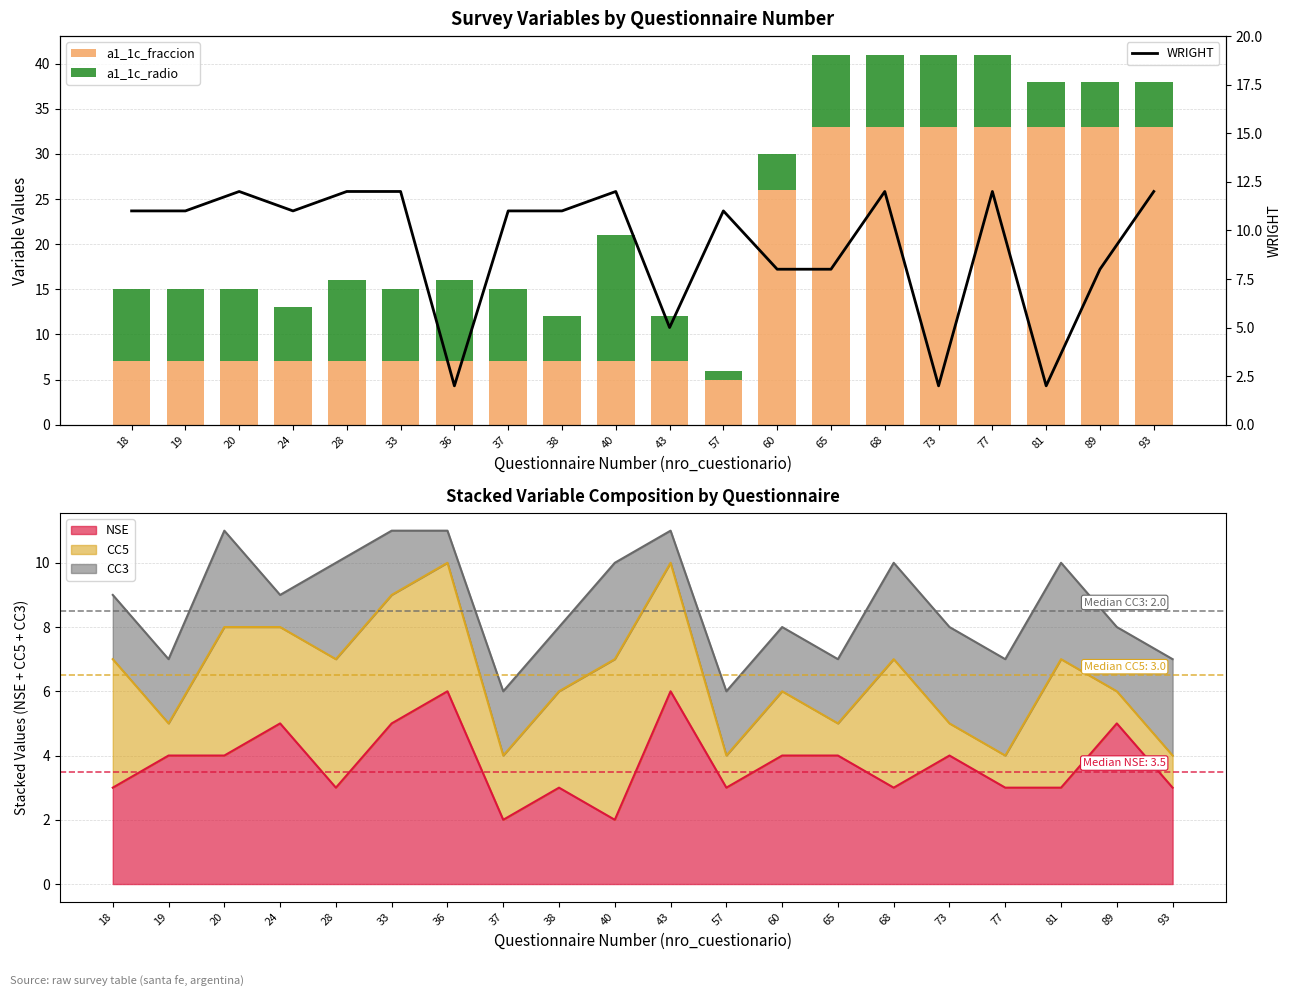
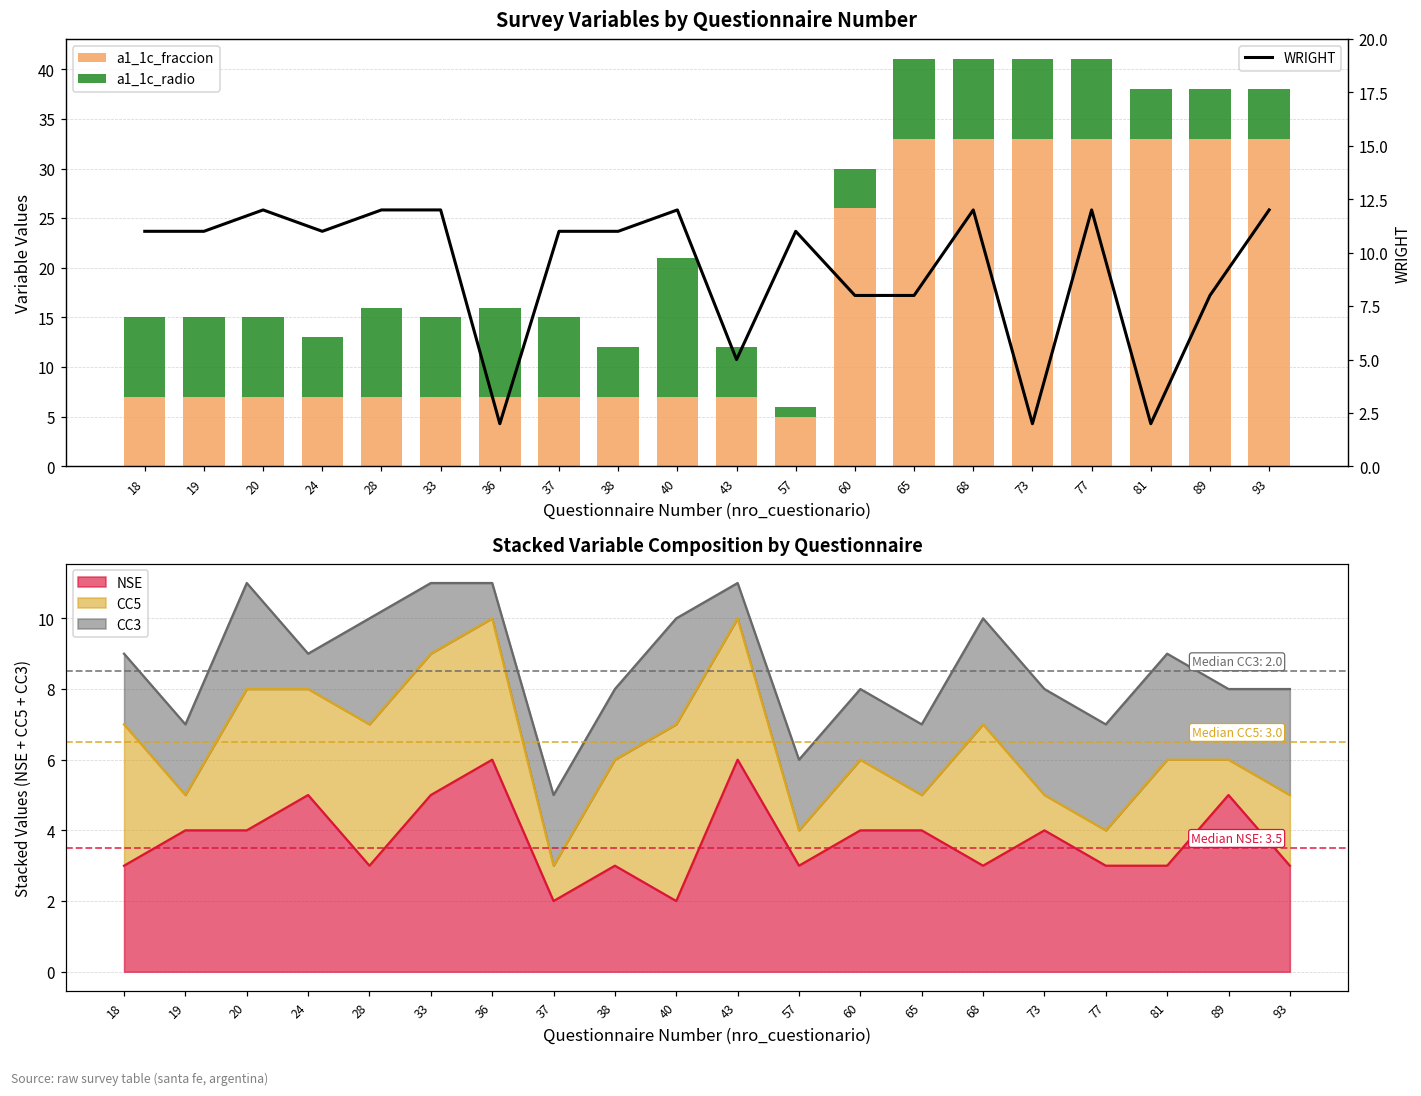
Stacked Variable Composition by Questionnaire, CC5, 37: 2 -> 1
Stacked Variable Composition by Questionnaire, CC5, 81: 4 -> 3
Stacked Variable Composition by Questionnaire, CC5, 93: 1 -> 2
